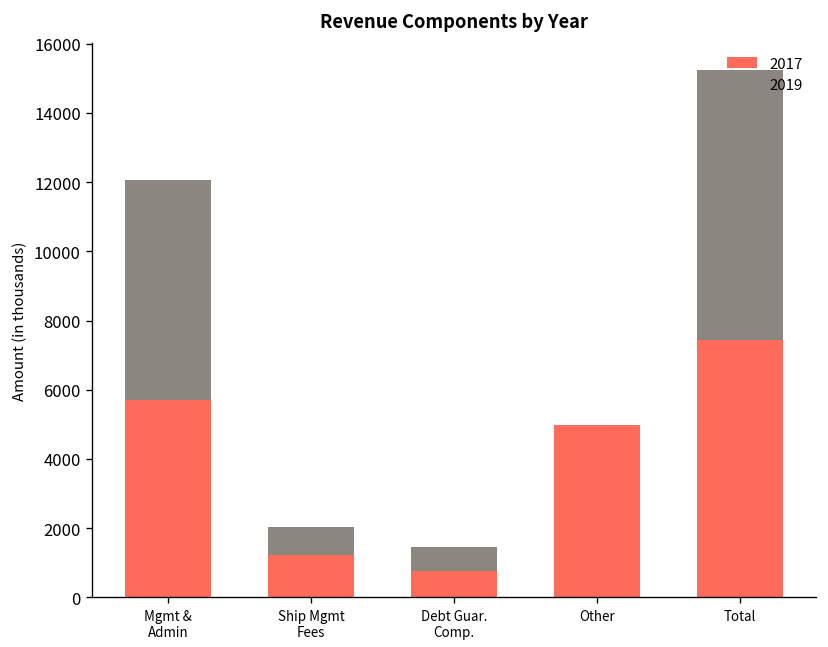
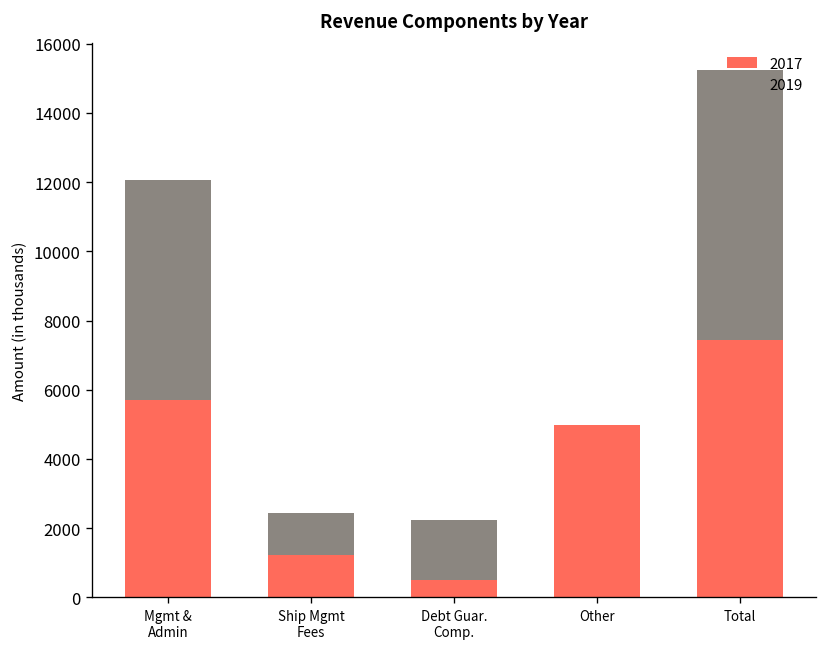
2019, Ship Mgmt Fees: 800 -> 1200
2017, Debt Guar. Comp.: 800 -> 500
2019, Debt Guar. Comp.: 700 -> 1700
